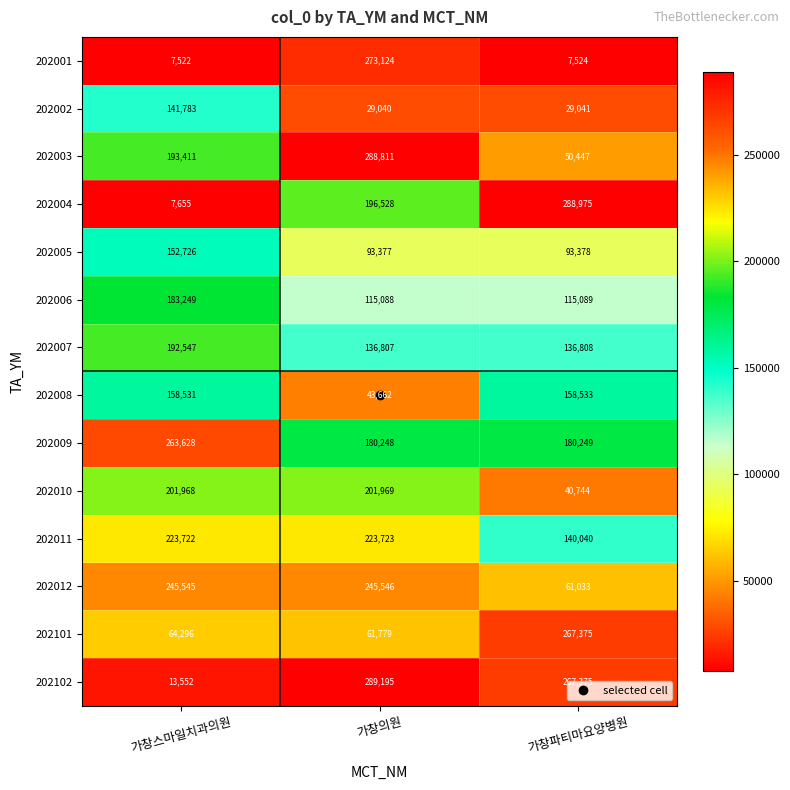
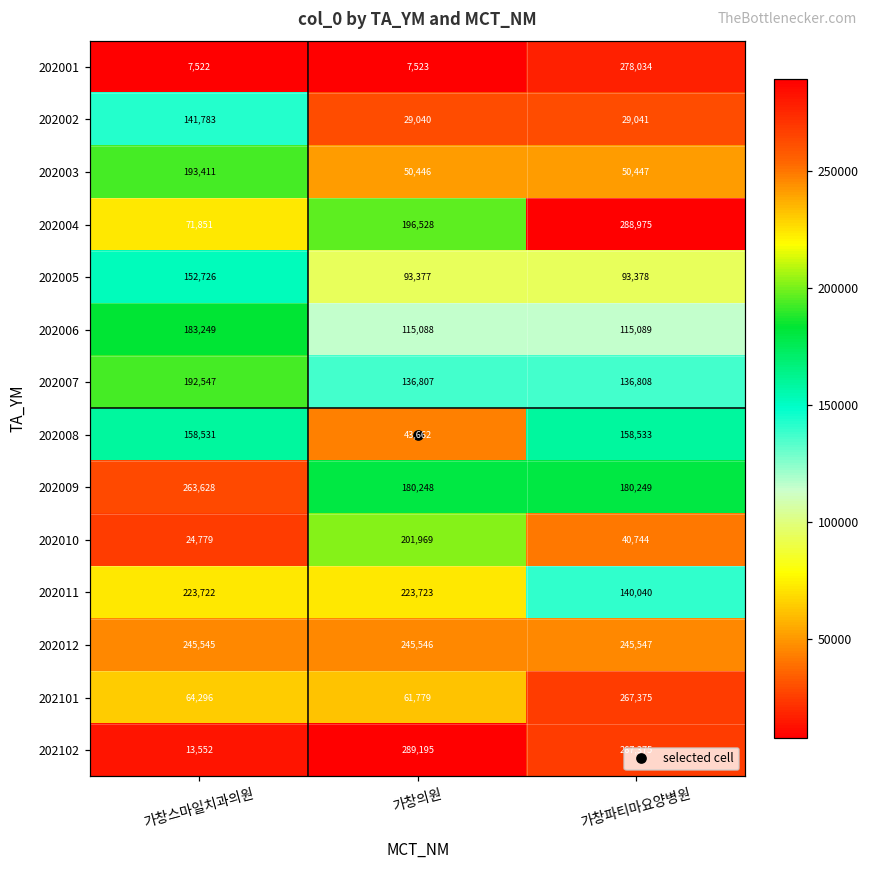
202001, 가창의원: 273,124 -> 7,523
202001, 가창파티마요양병원: 7,524 -> 278,034
202003, 가창의원: 288,811 -> 50,446
202004, 가창스마일치과의원: 7,655 -> 71,851
202010, 가창스마일치과의원: 201,968 -> 24,779
202012, 가창파티마요양병원: 61,033 -> 245,547
